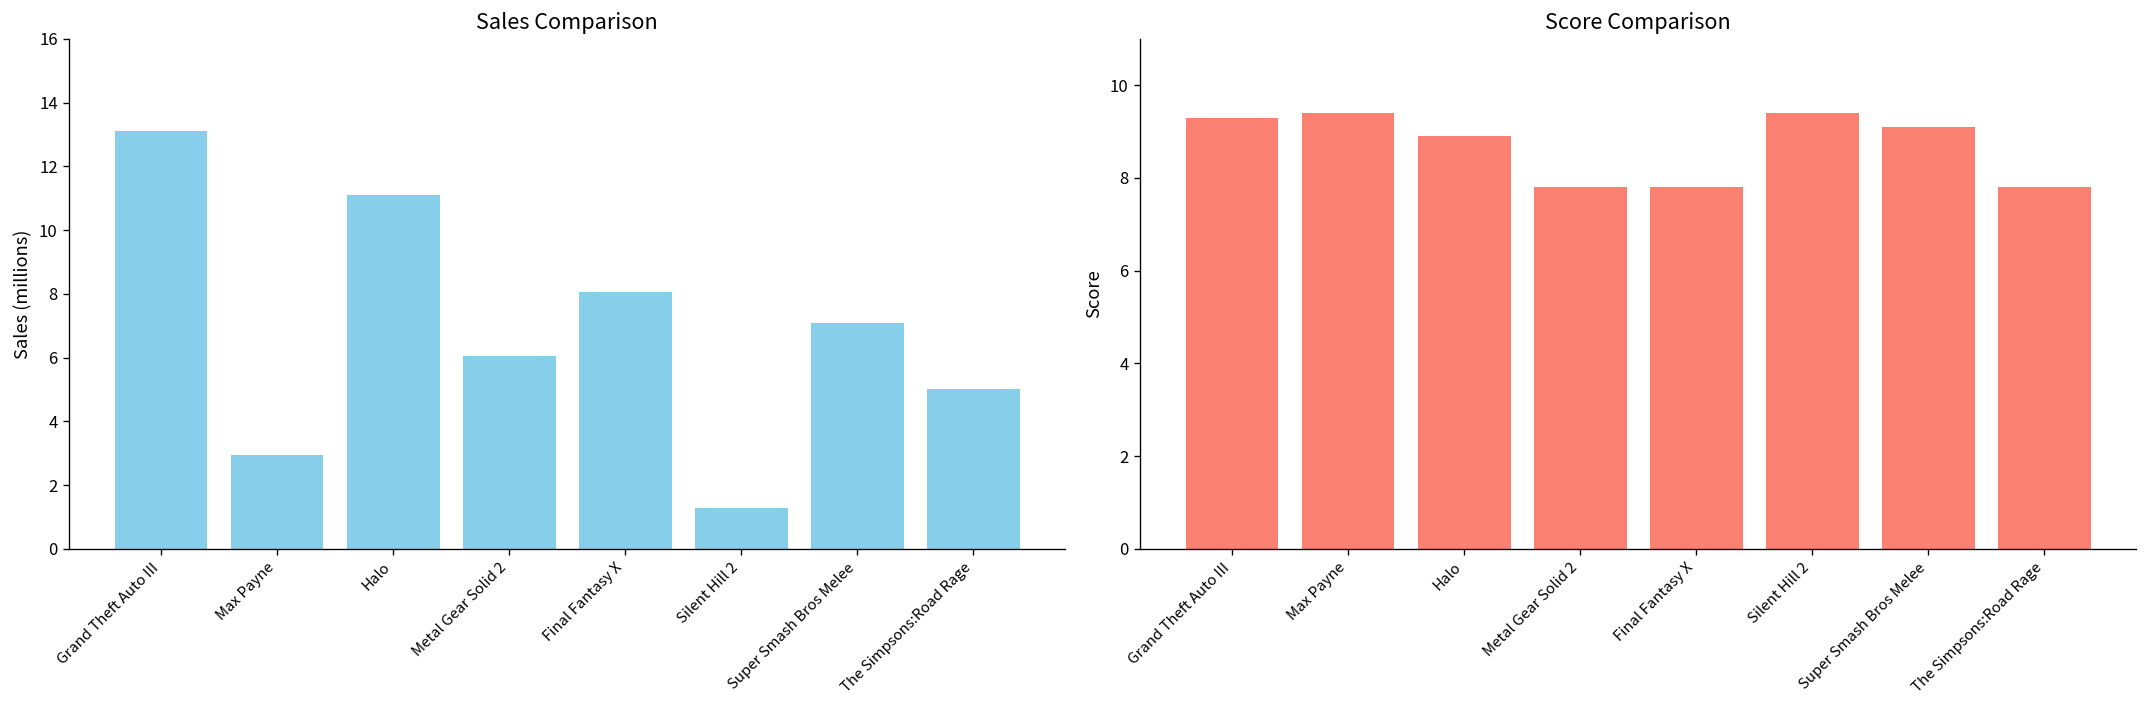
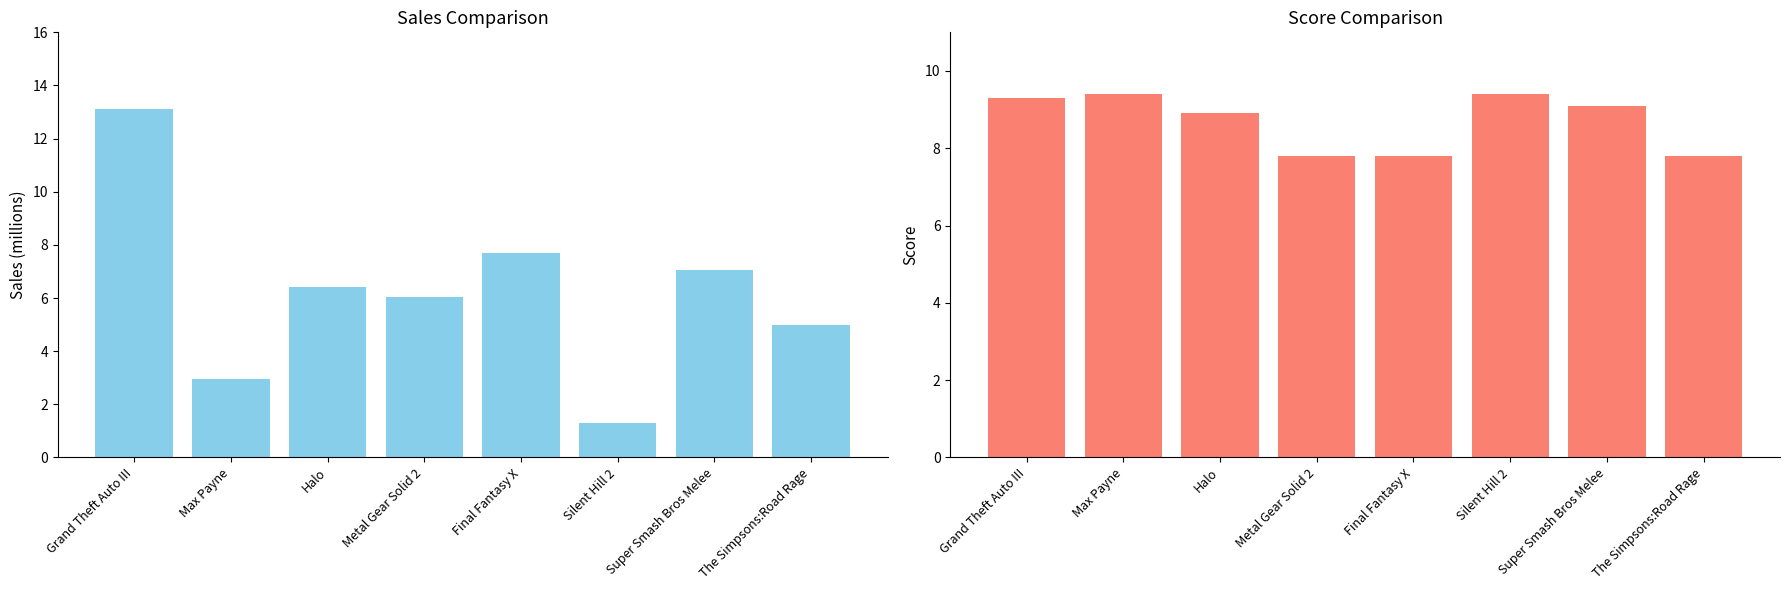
Sales Comparison, Halo: 11.1 -> 6.4
Sales Comparison, Final Fantasy X: 8.1 -> 7.7
